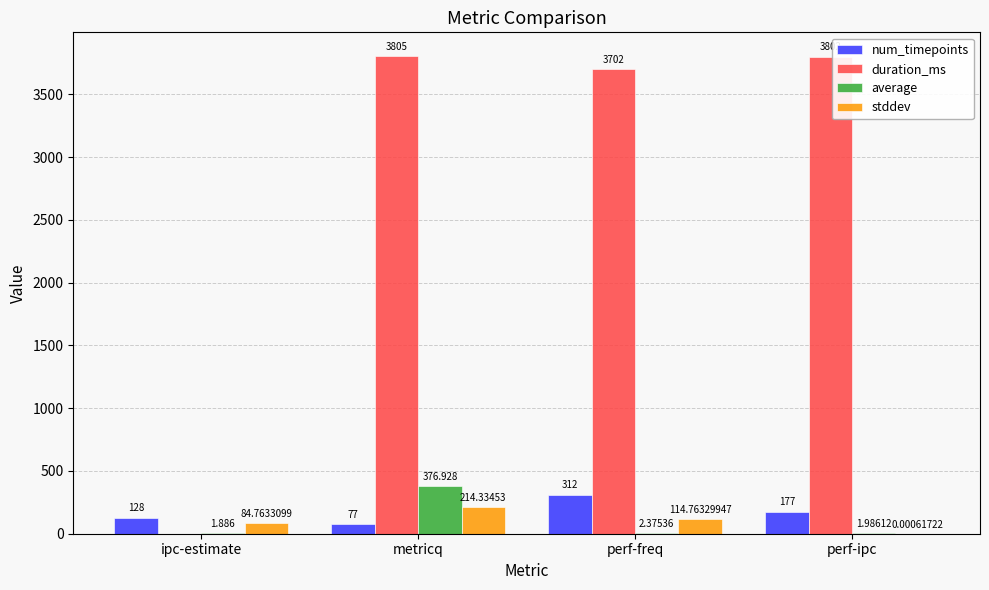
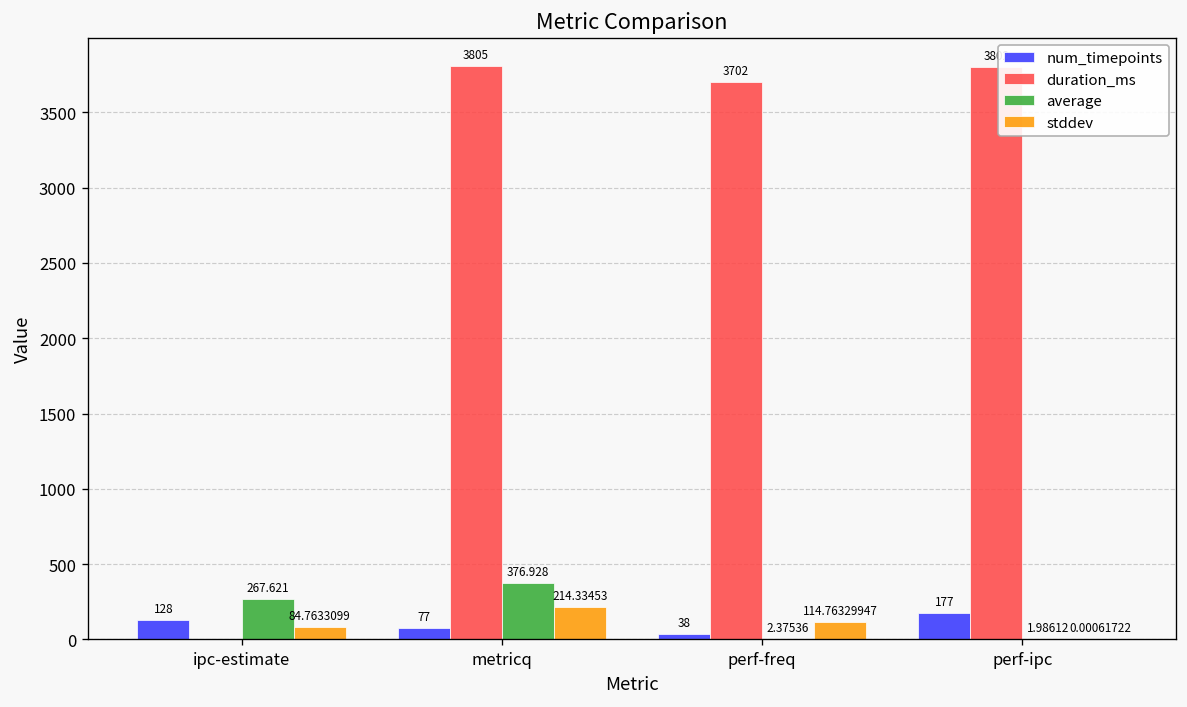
average, ipc-estimate: 1.886 -> 267.621
num_timepoints, perf-freq: 312 -> 38
